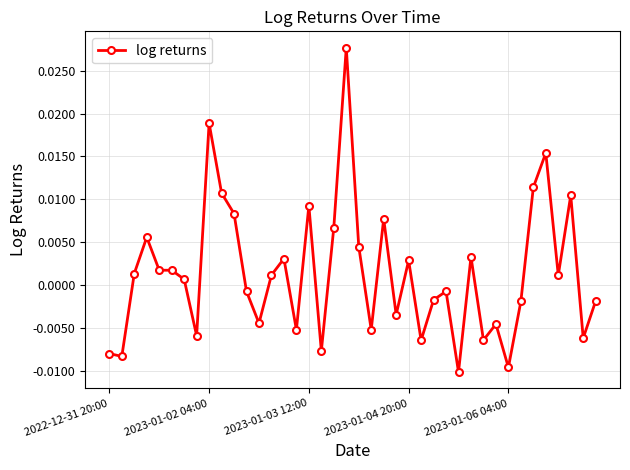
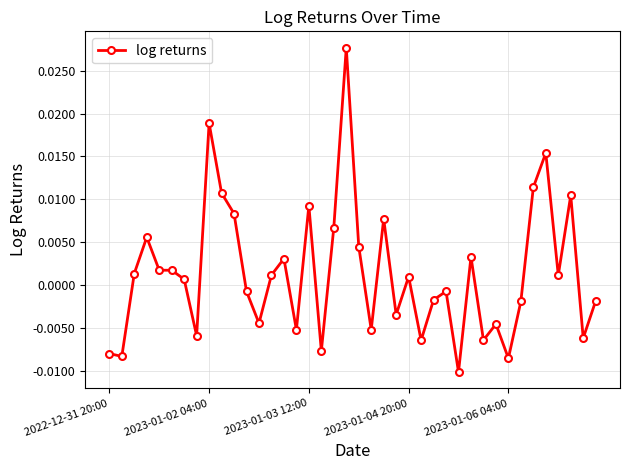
2023-01-04 20:00: 0.003 -> 0.001
2023-01-06 04:00: -0.010 -> -0.009
